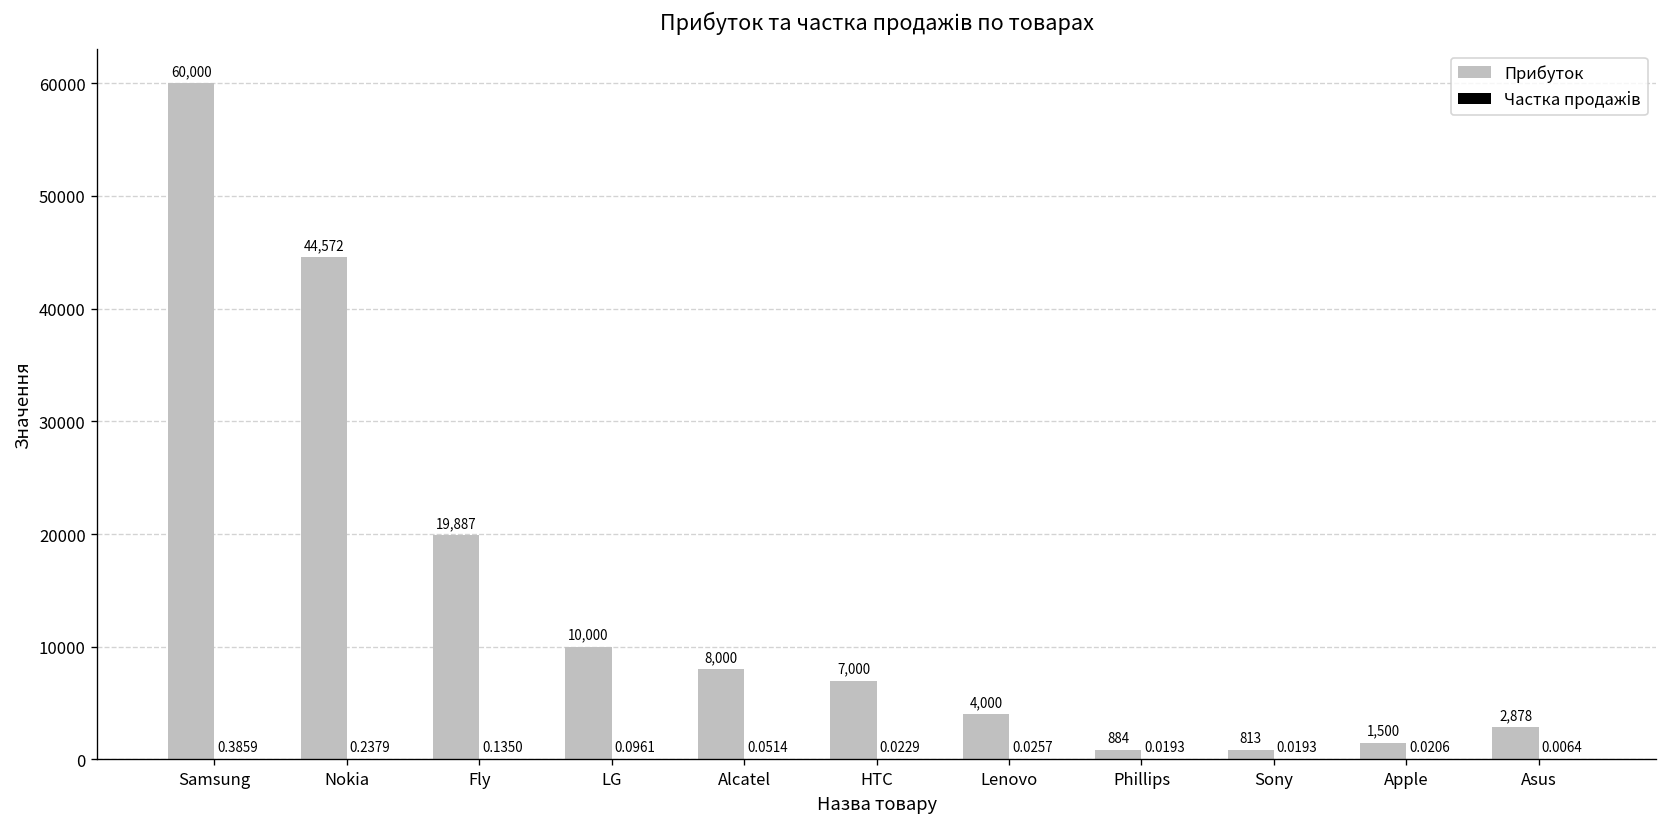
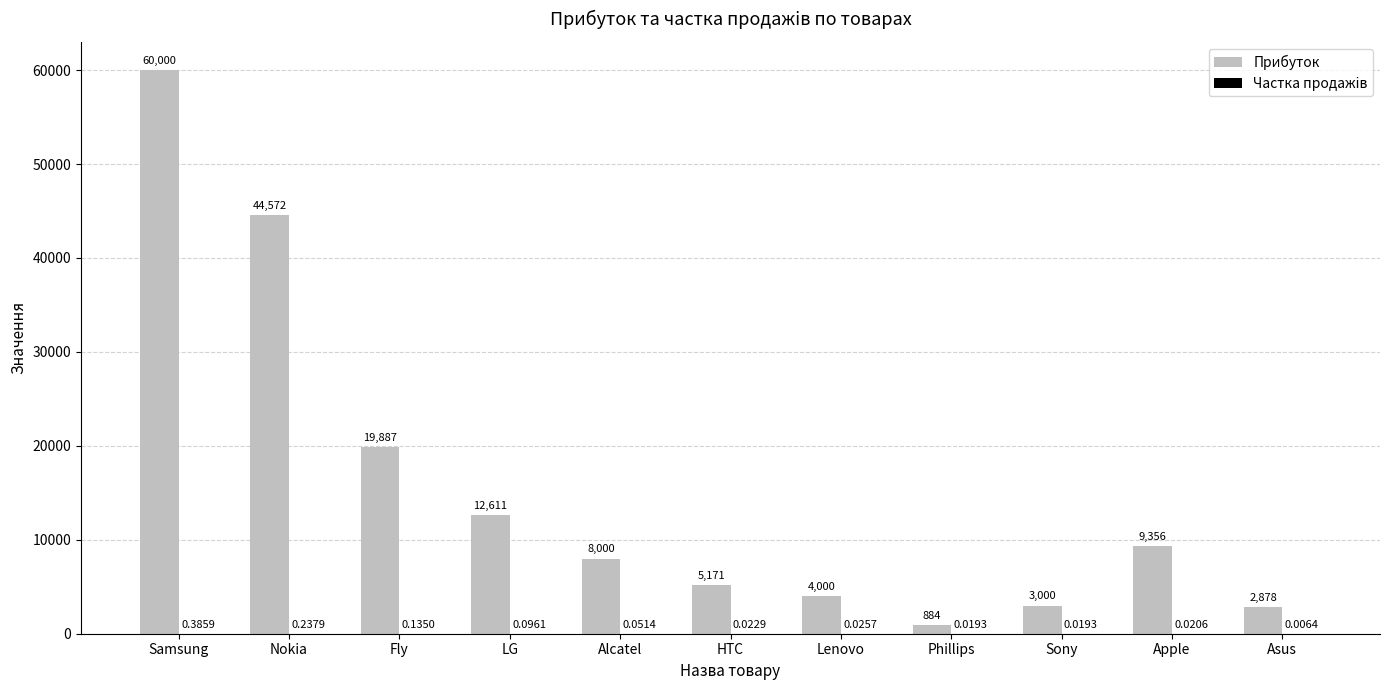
Прибуток, LG: 10,000 -> 12,611
Прибуток, HTC: 7,000 -> 5,171
Прибуток, Sony: 813 -> 3,000
Прибуток, Apple: 1,500 -> 9,356
